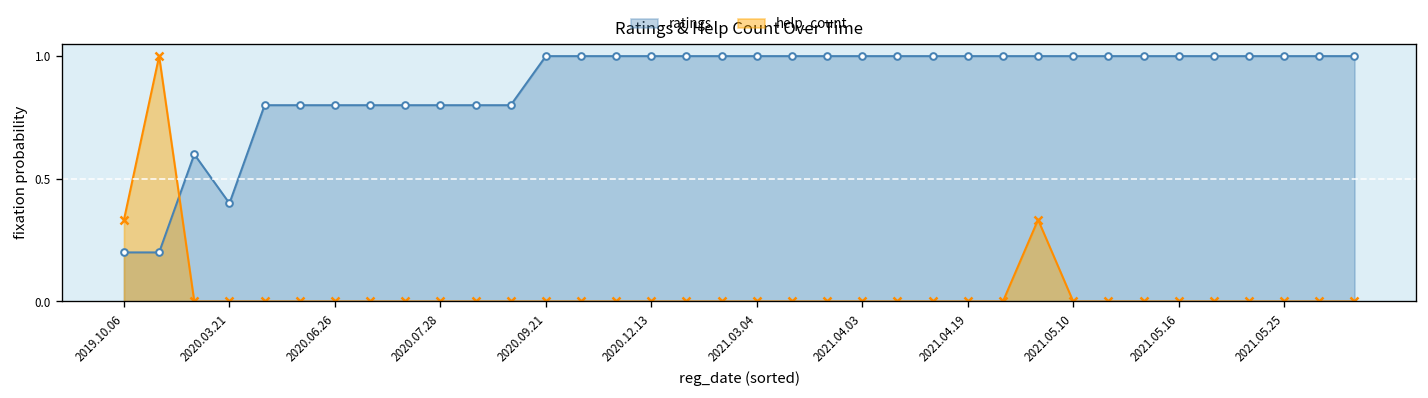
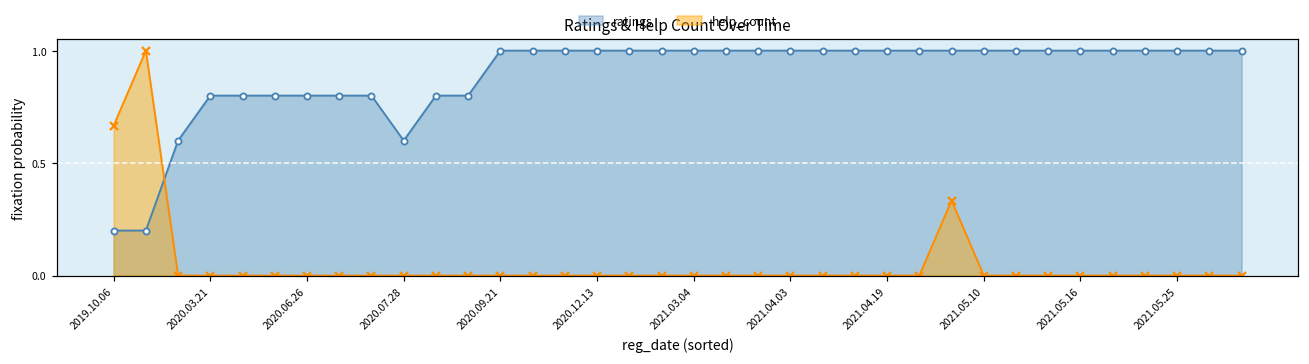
help_count, 2019.10.06: 0.33 -> 0.67
ratings, 2020.03.21: 0.40 -> 0.80
ratings, 2020.07.28: 0.80 -> 0.60
